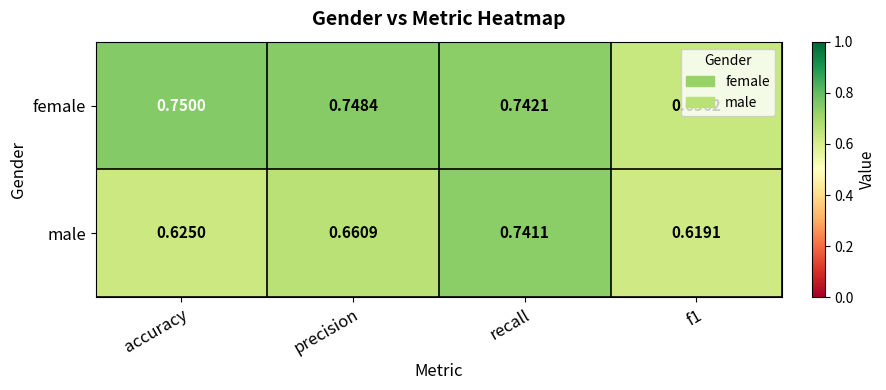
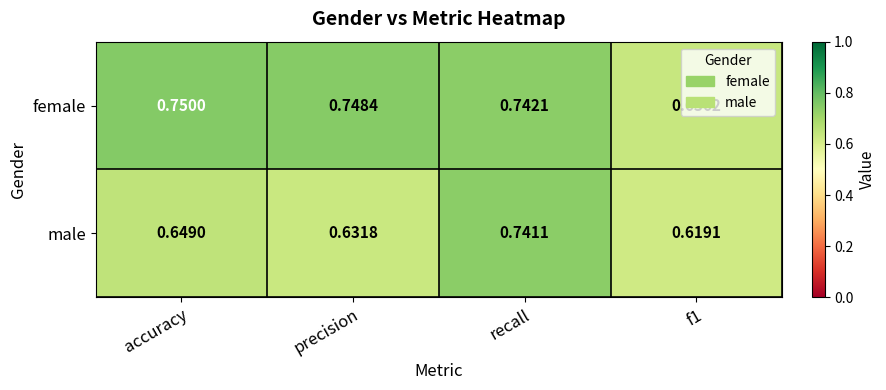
male, accuracy: 0.6250 -> 0.6490
male, precision: 0.6609 -> 0.6318
